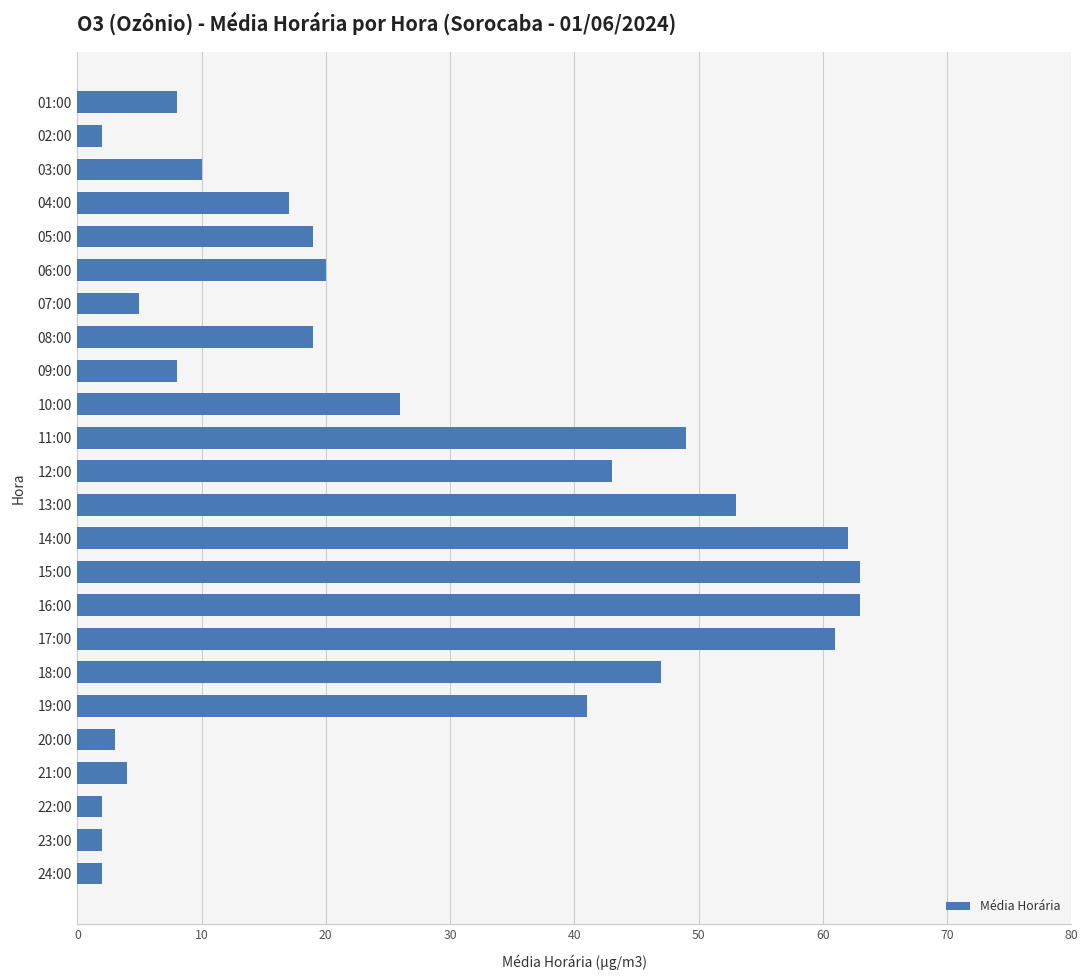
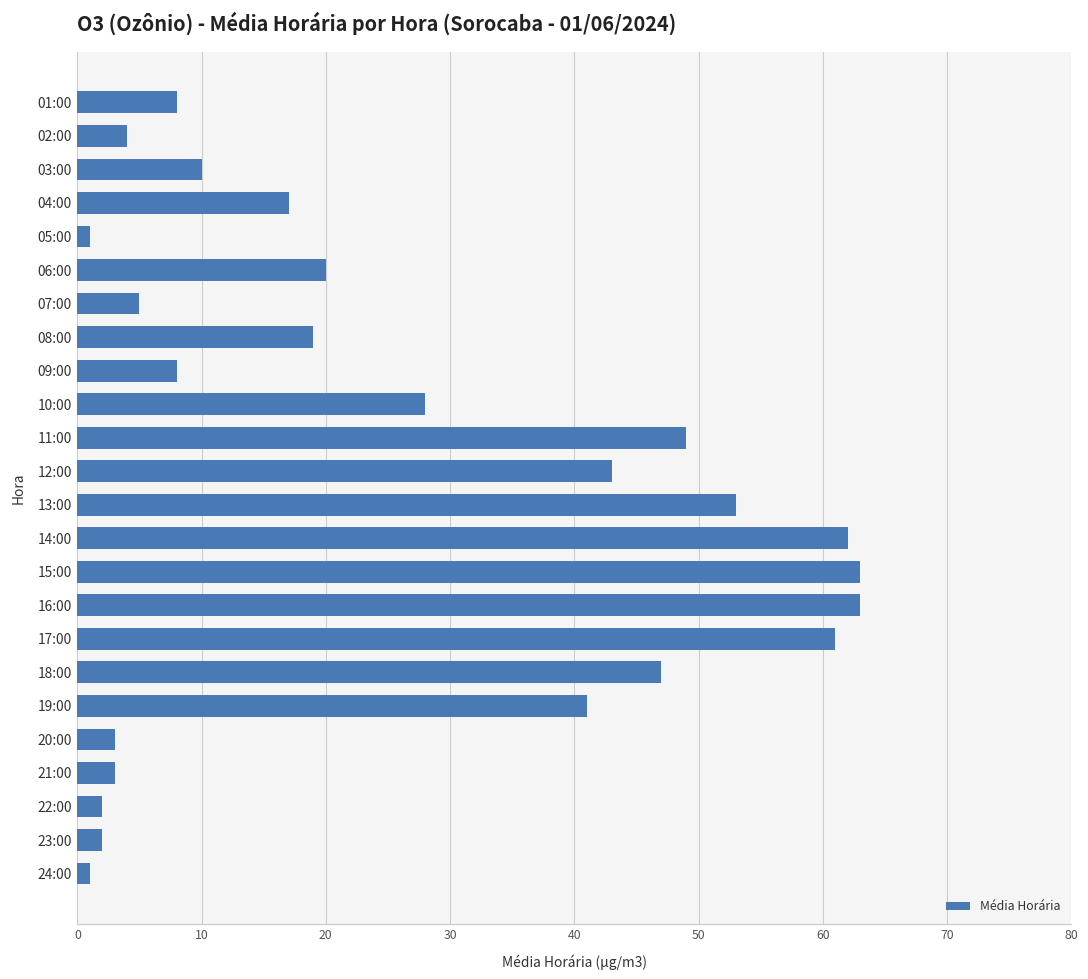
02:00: 2 -> 4
05:00: 19 -> 1
10:00: 26 -> 28
21:00: 4 -> 3
24:00: 2 -> 1
